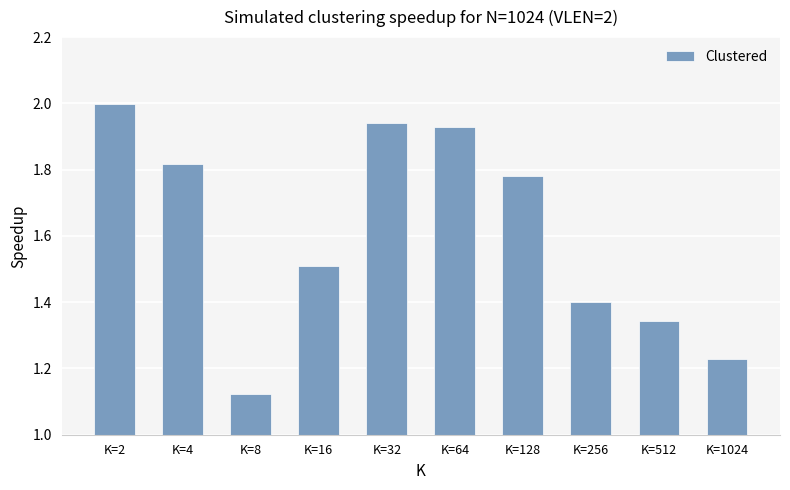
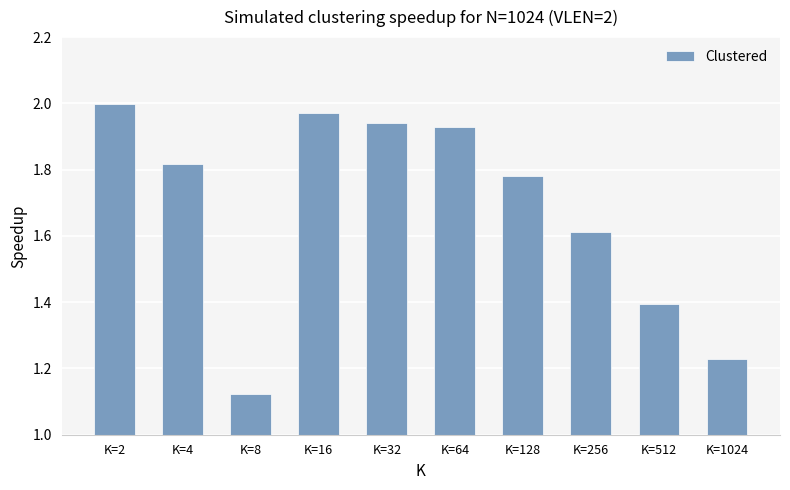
K=16: 1.51 -> 1.97
K=256: 1.40 -> 1.61
K=512: 1.34 -> 1.39
